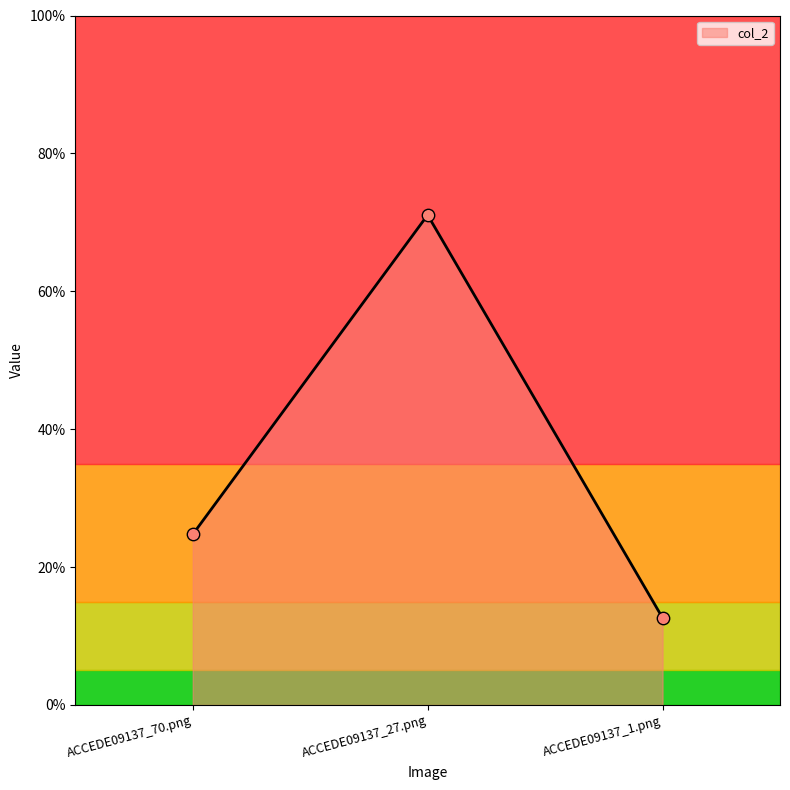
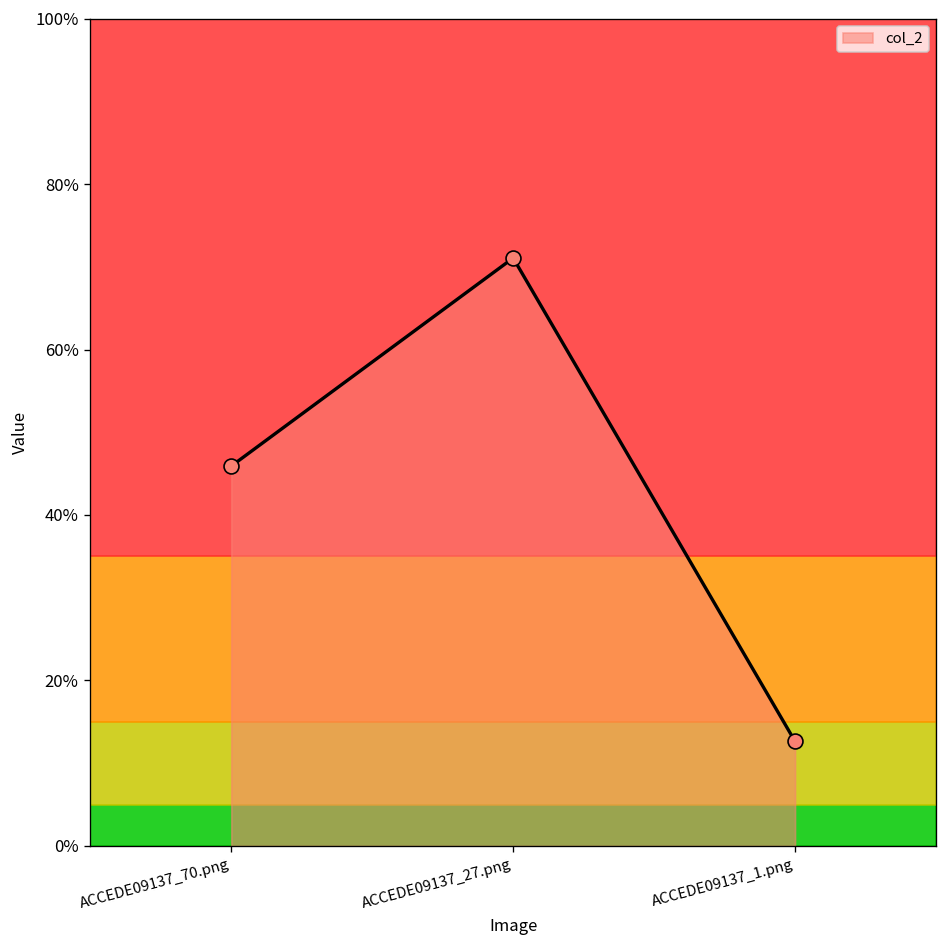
ACCEDE09137_70.png: 25% -> 46%
